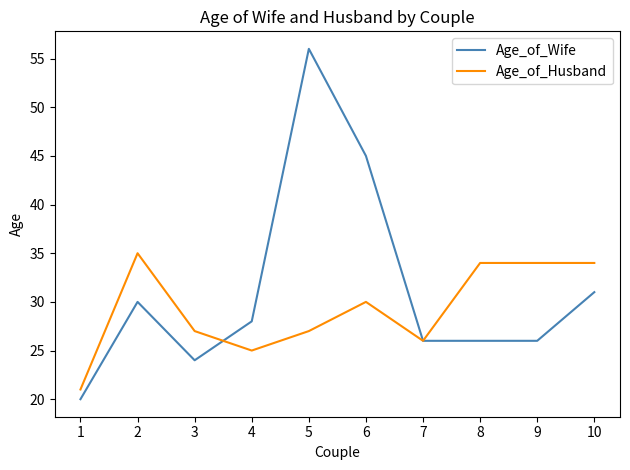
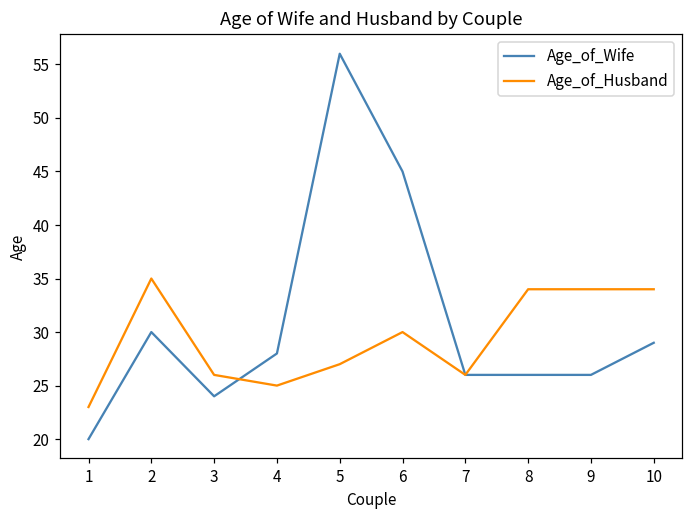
Age_of_Husband, 1: 21 -> 23
Age_of_Husband, 3: 27 -> 26
Age_of_Wife, 10: 31 -> 29
